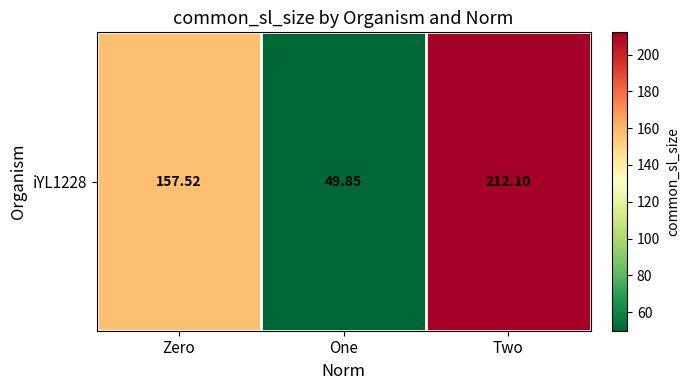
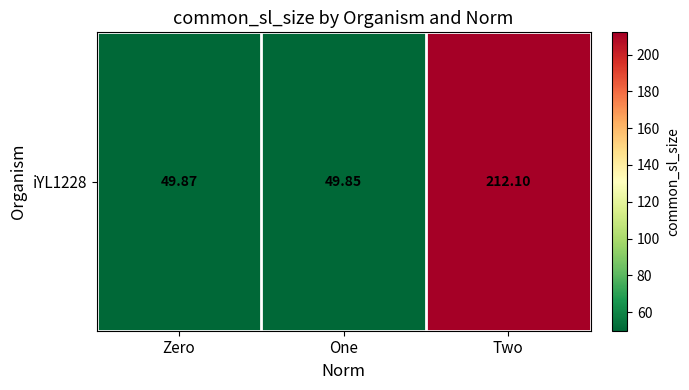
iYL1228, Zero: 157.52 -> 49.87
